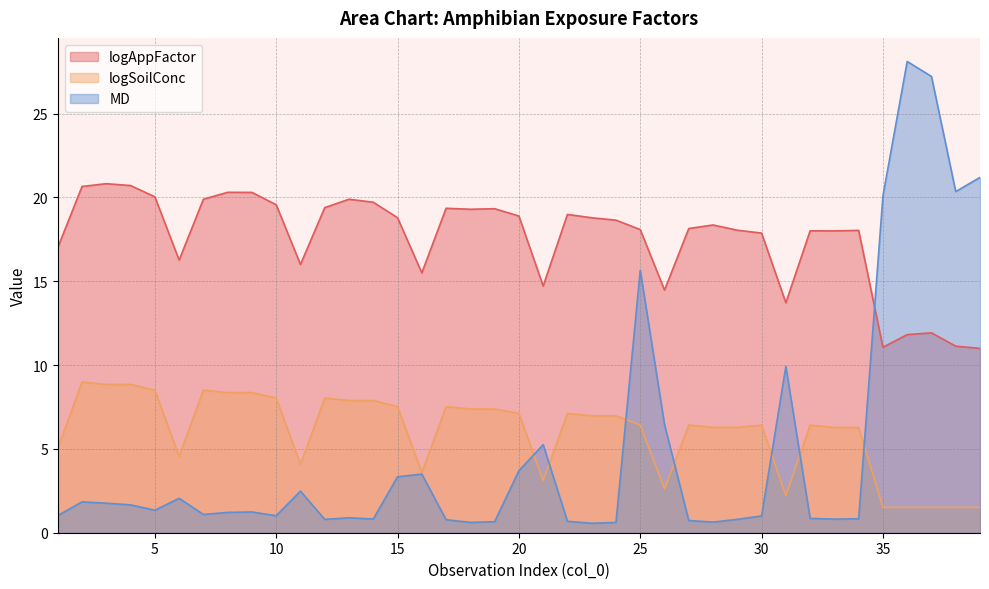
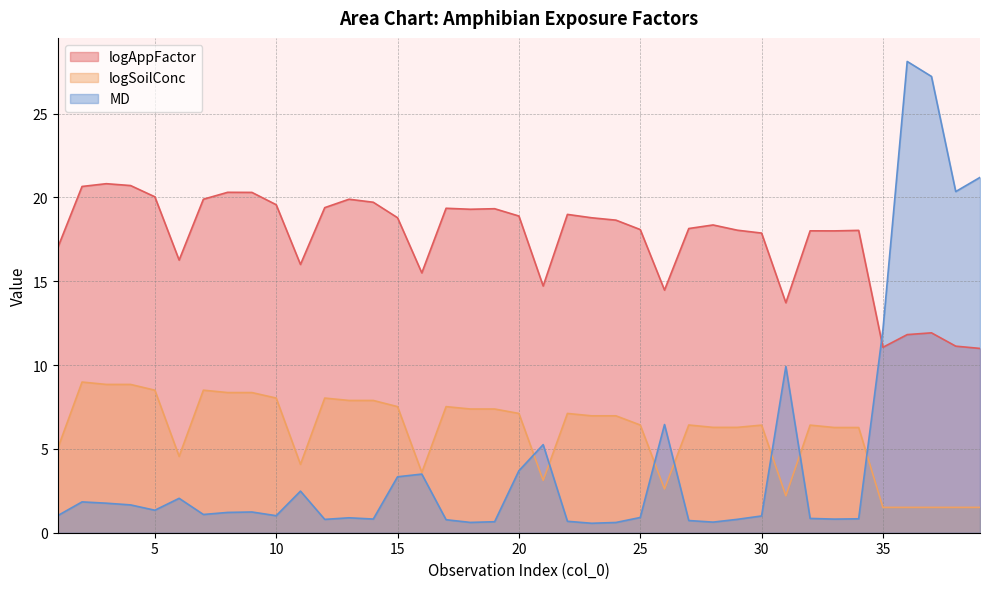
MD, 25: 15.7 -> 0.9
MD, 35: 20.1 -> 12.1
